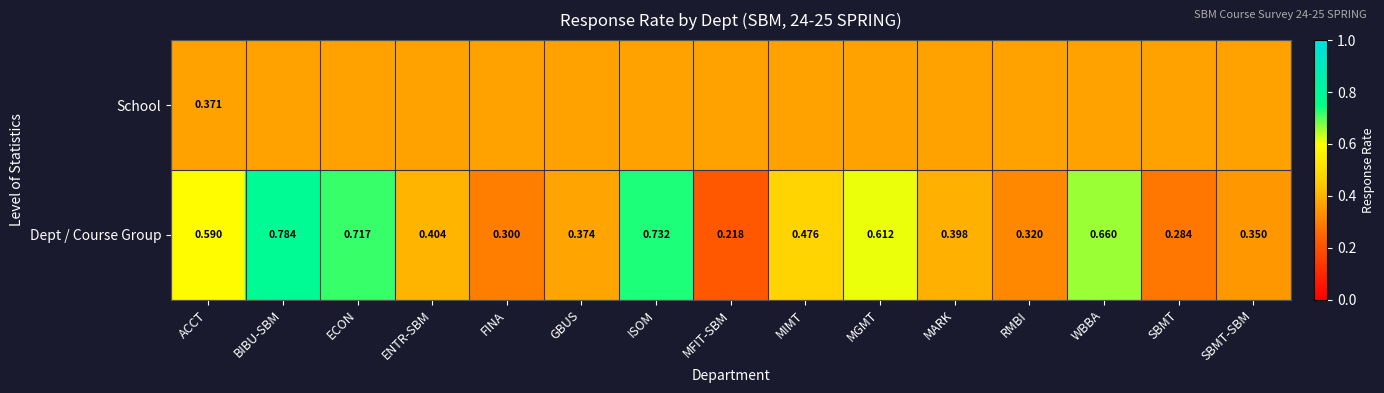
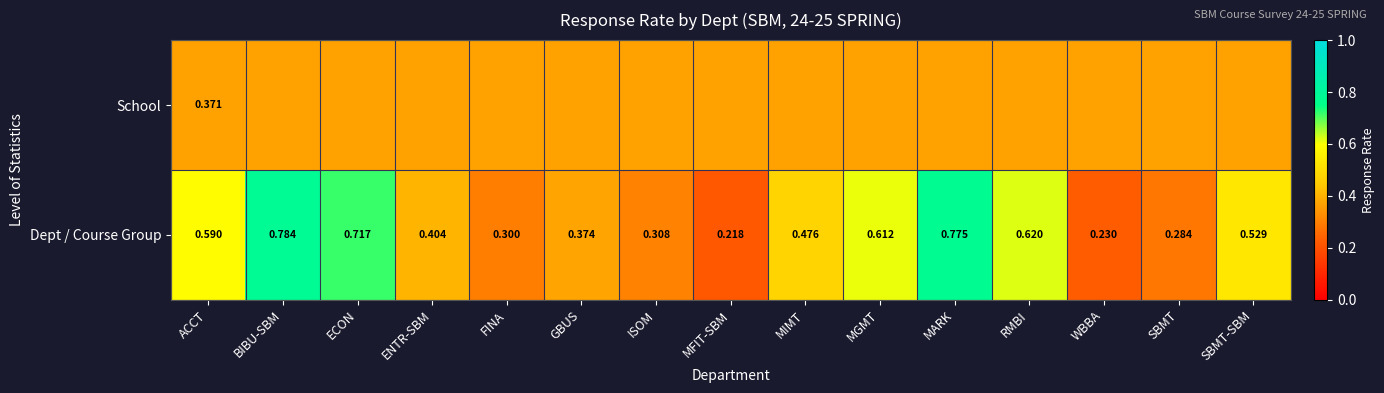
Dept / Course Group, ISOM: 0.732 -> 0.308
Dept / Course Group, MARK: 0.398 -> 0.775
Dept / Course Group, RMBI: 0.320 -> 0.620
Dept / Course Group, WBBA: 0.660 -> 0.230
Dept / Course Group, SBMT-SBM: 0.350 -> 0.529
